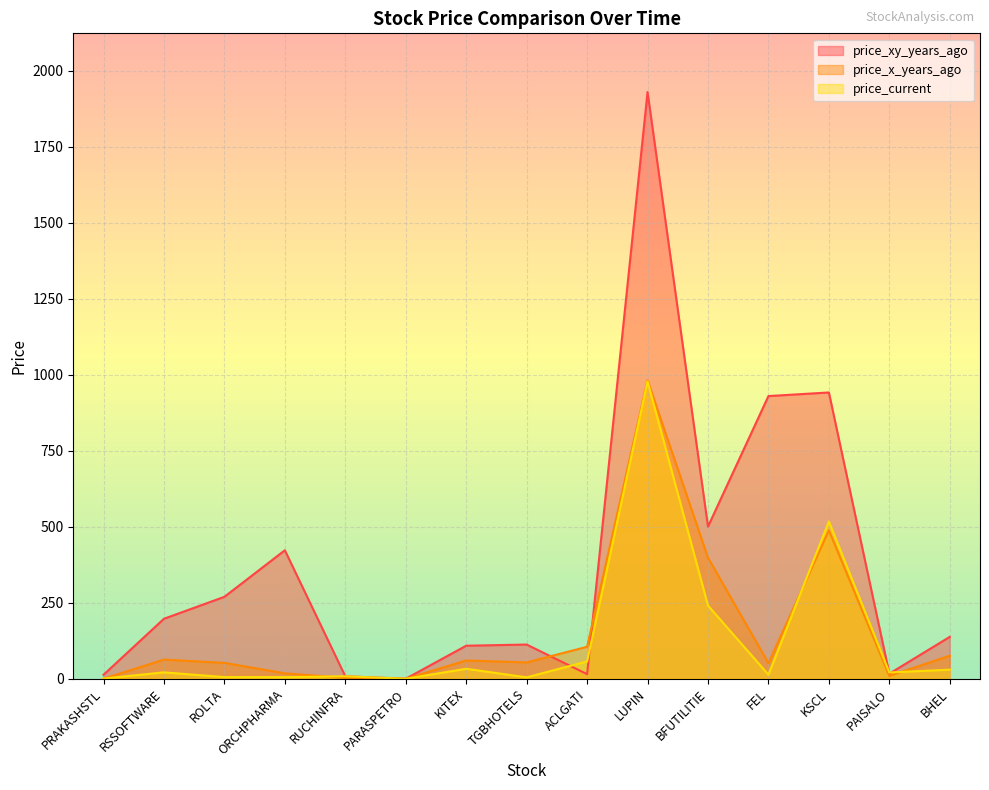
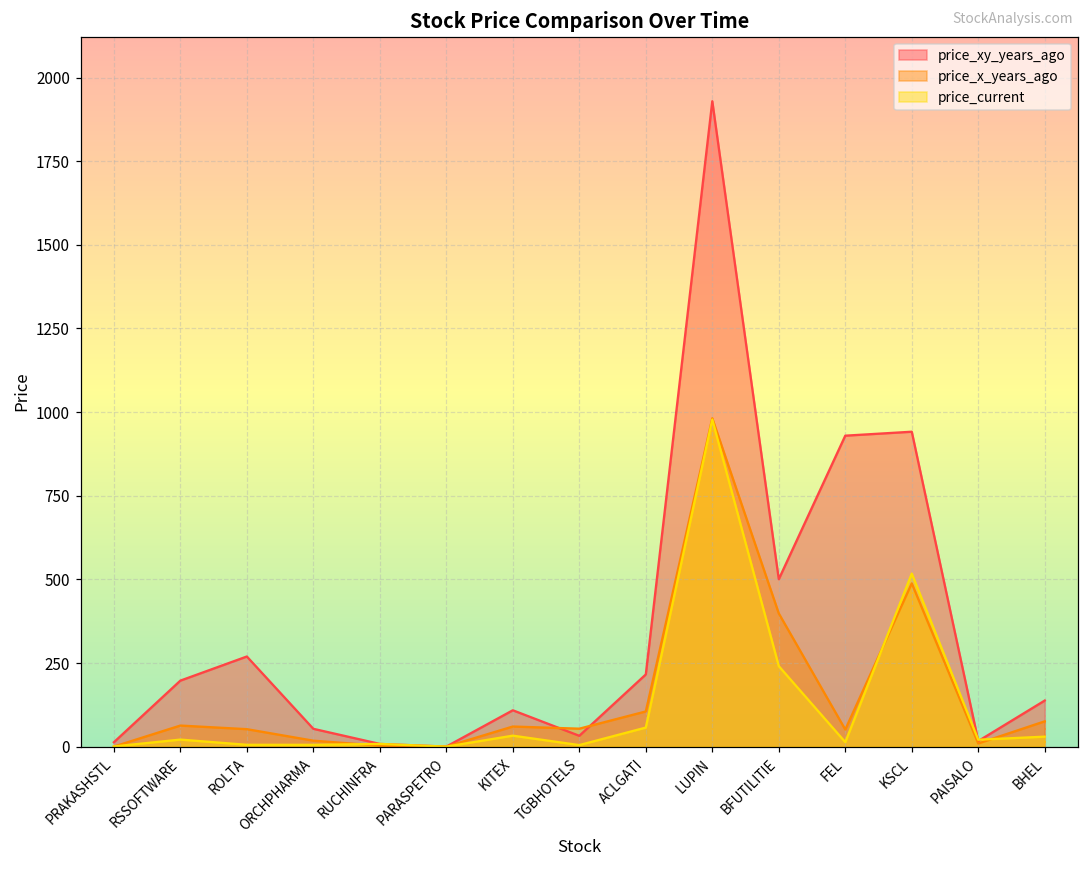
price_xy_years_ago, ORCHPHARMA: 420 -> 50
price_xy_years_ago, TGBHOTELS: 110 -> 30
price_xy_years_ago, ACLGATI: 20 -> 220
